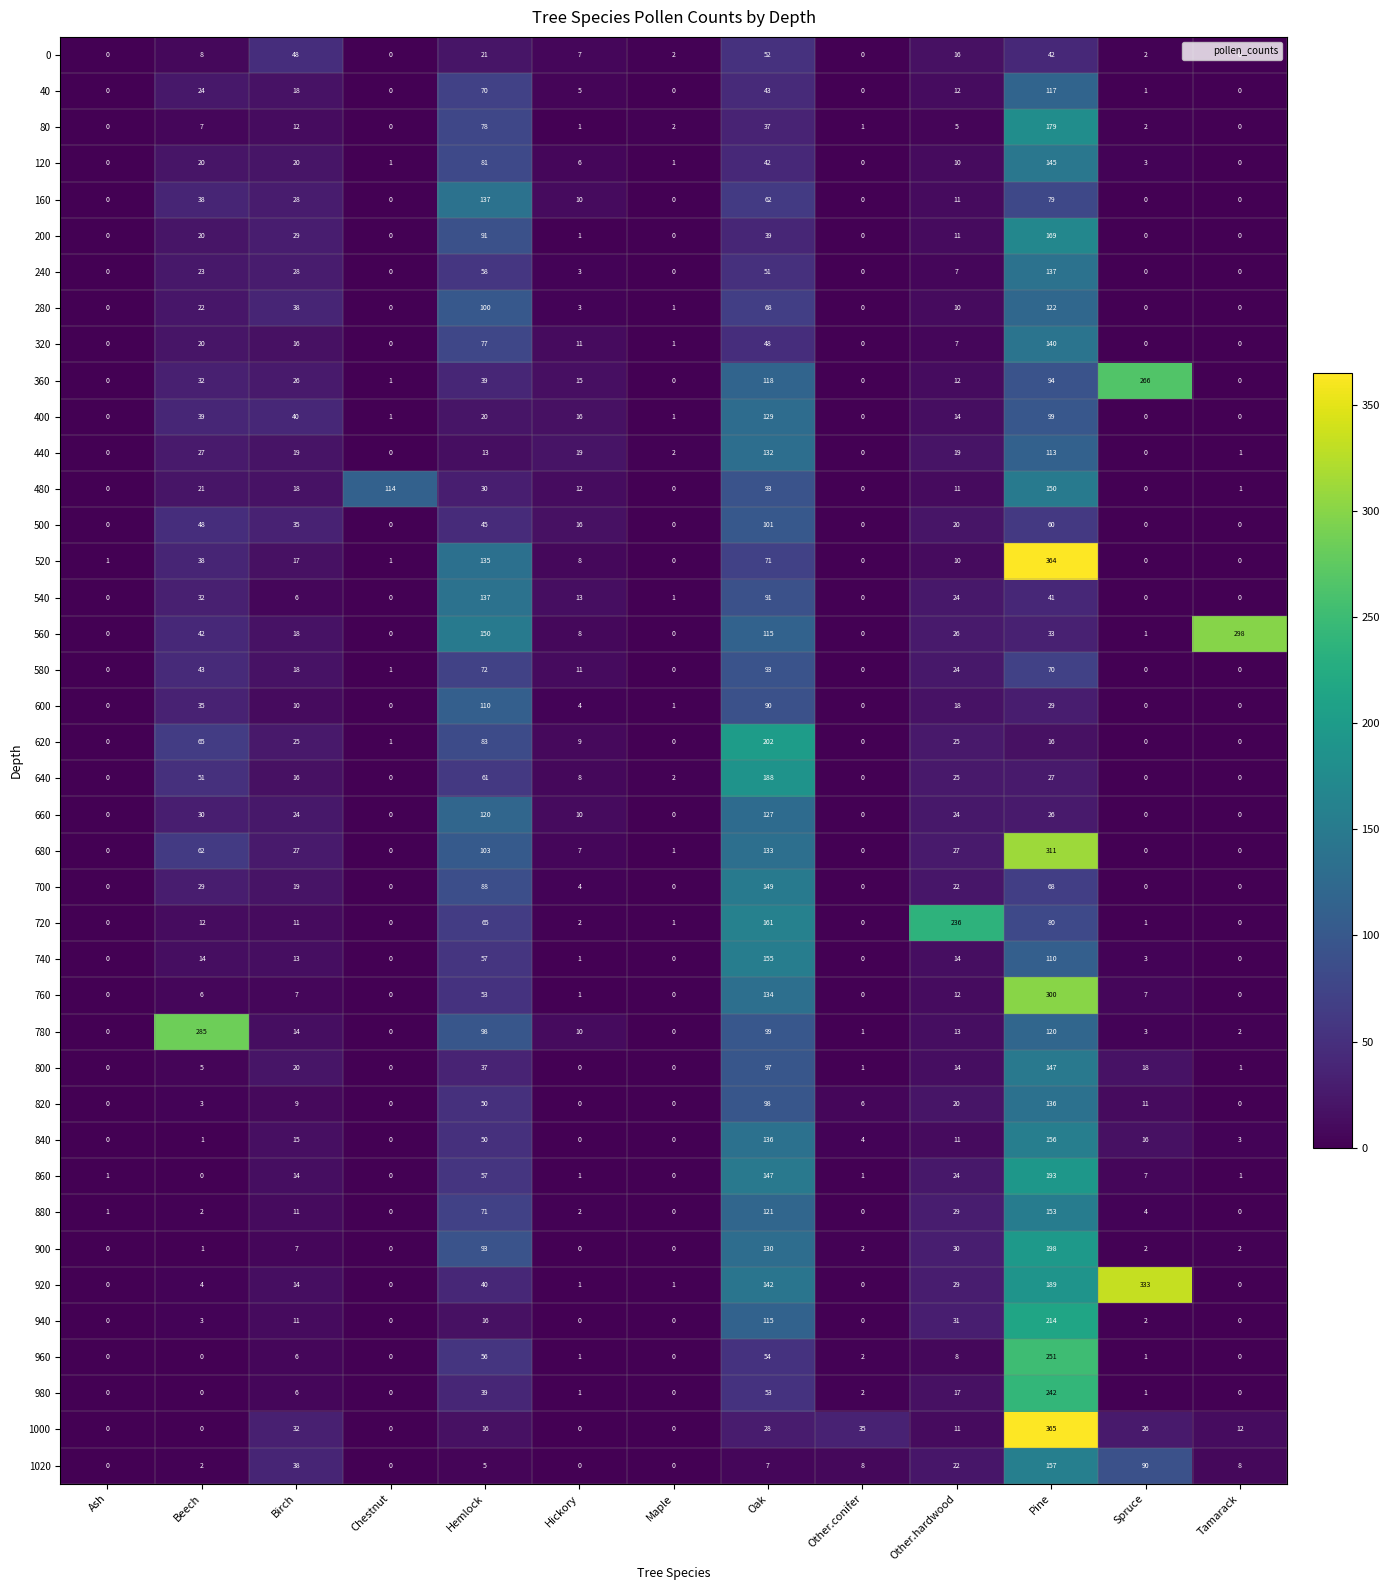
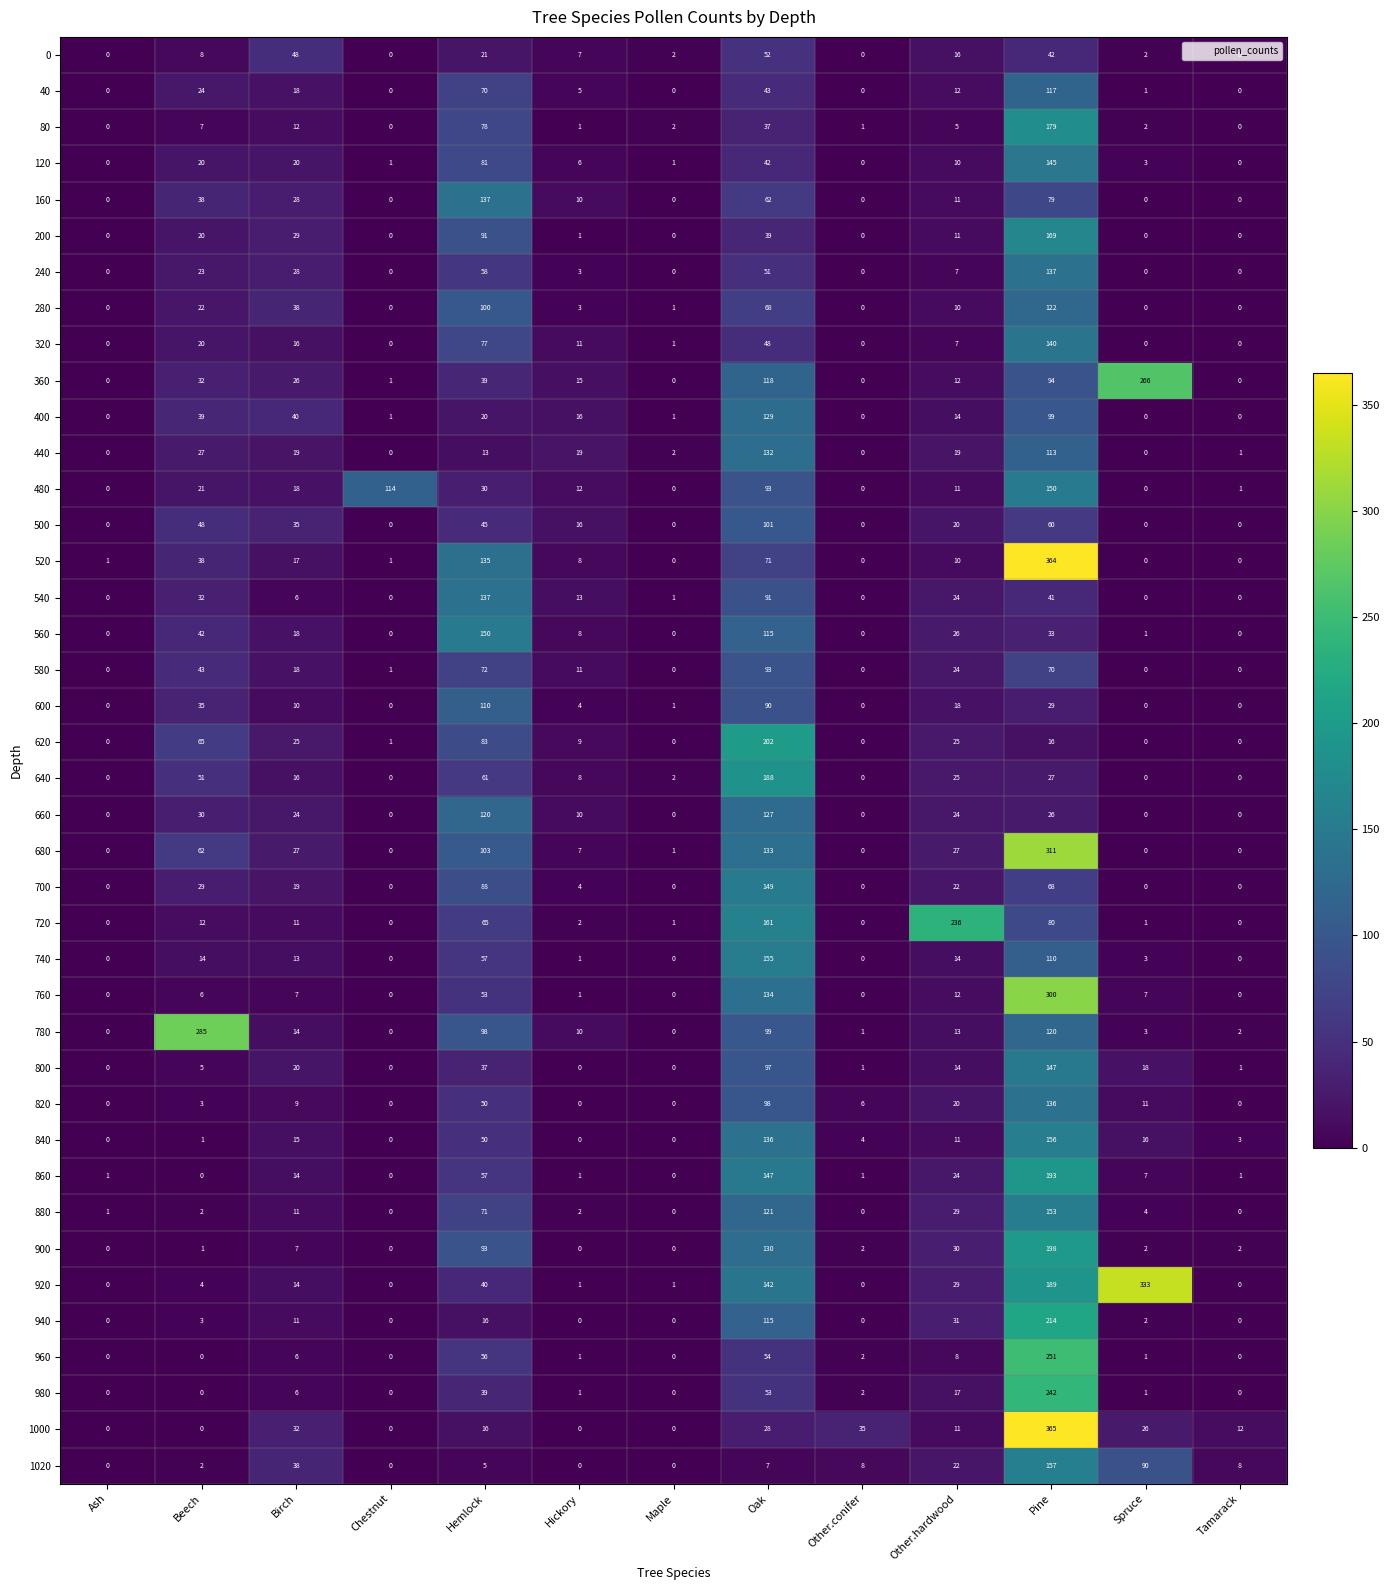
560, Tamarack: 298 -> 0
